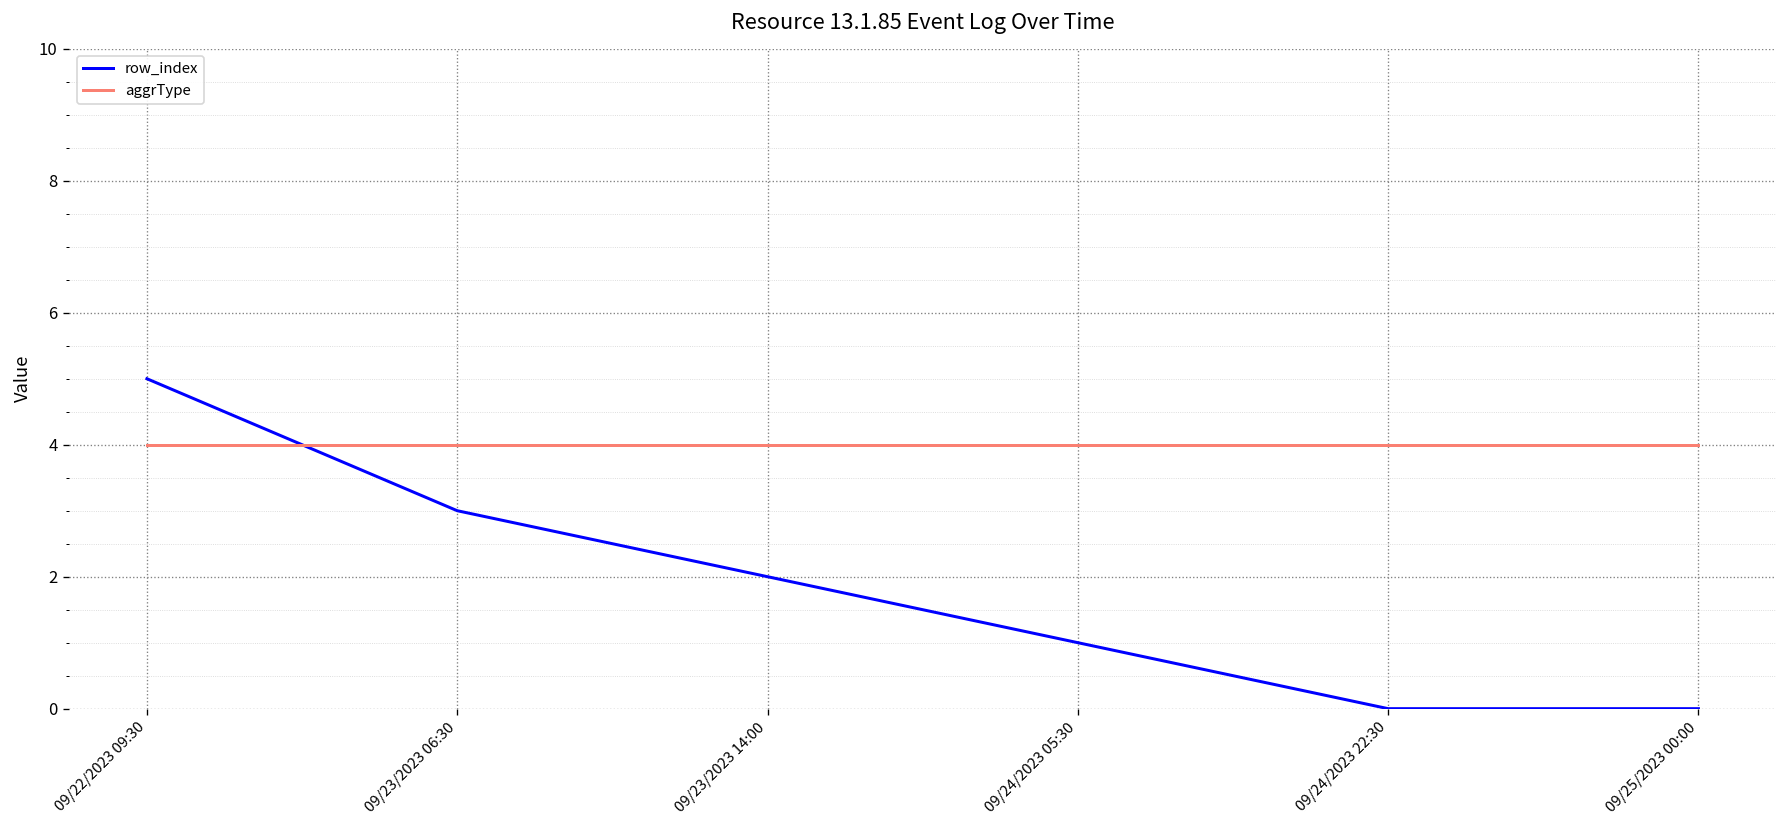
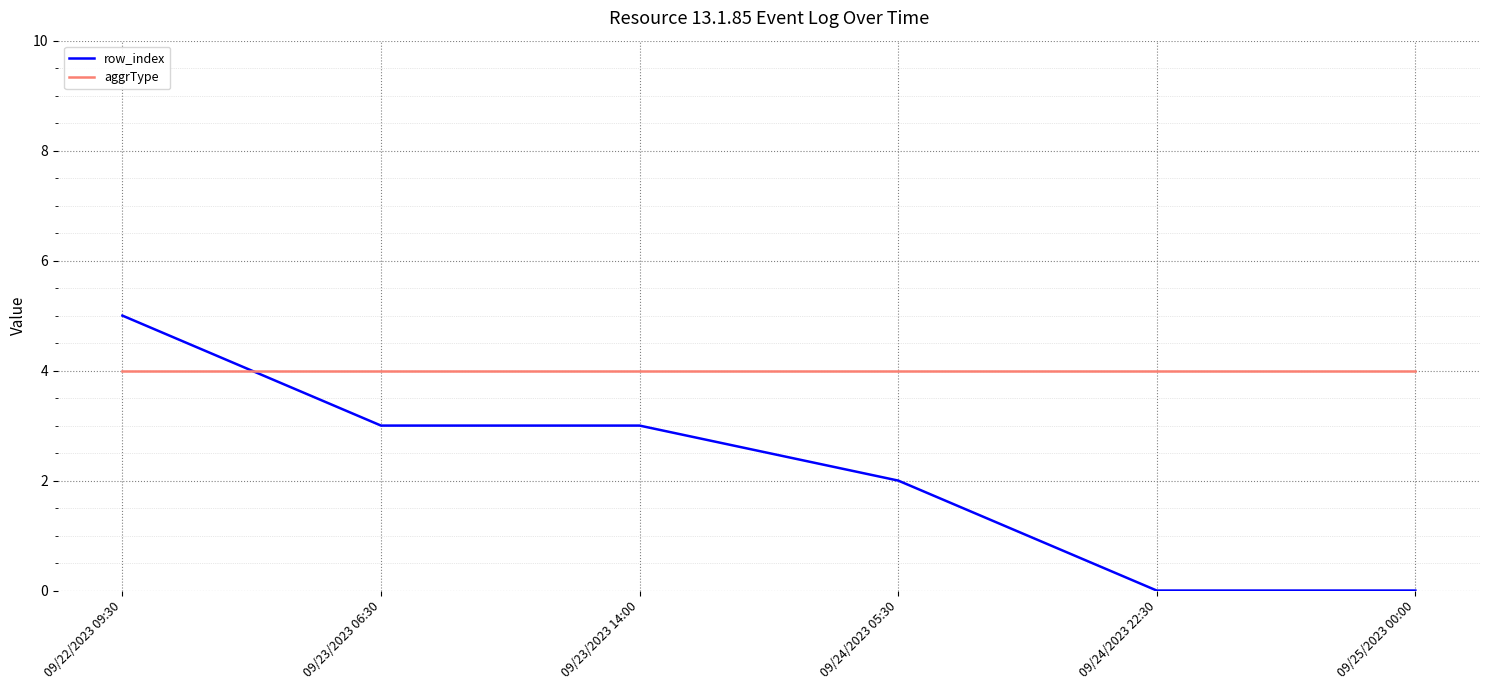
row_index, 09/23/2023 14:00: 2 -> 3
row_index, 09/24/2023 05:30: 1 -> 2
